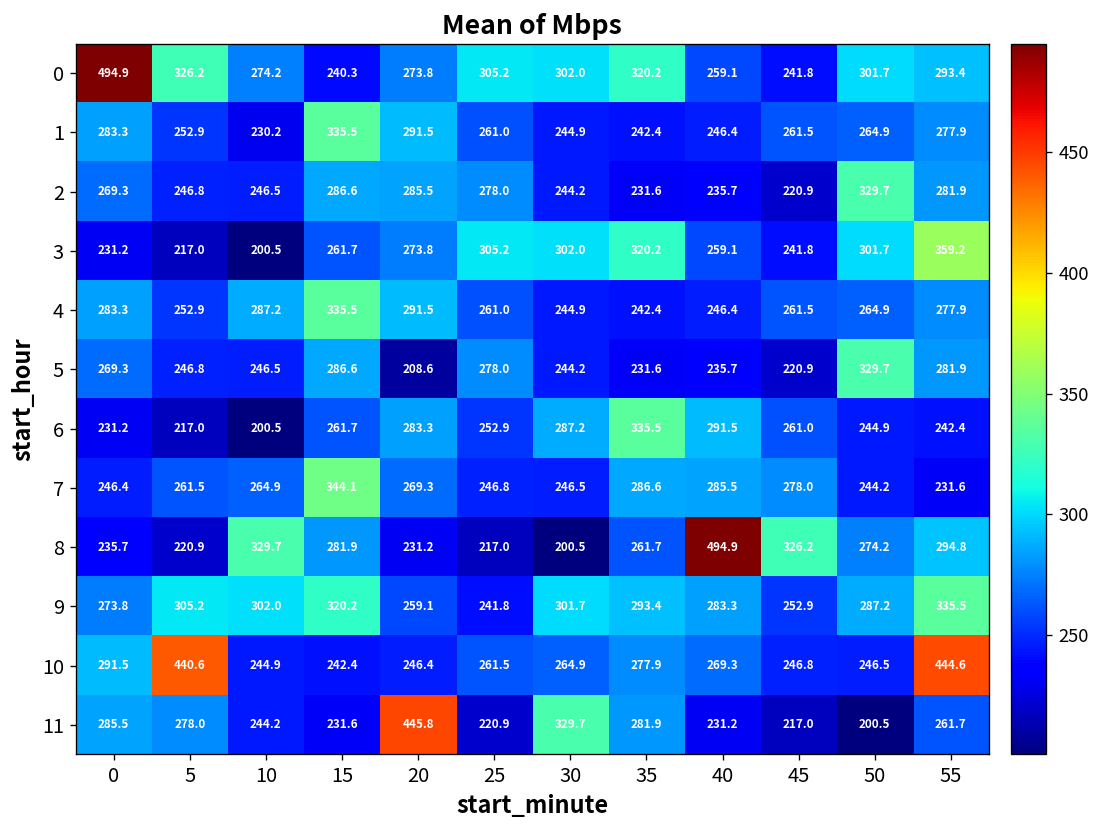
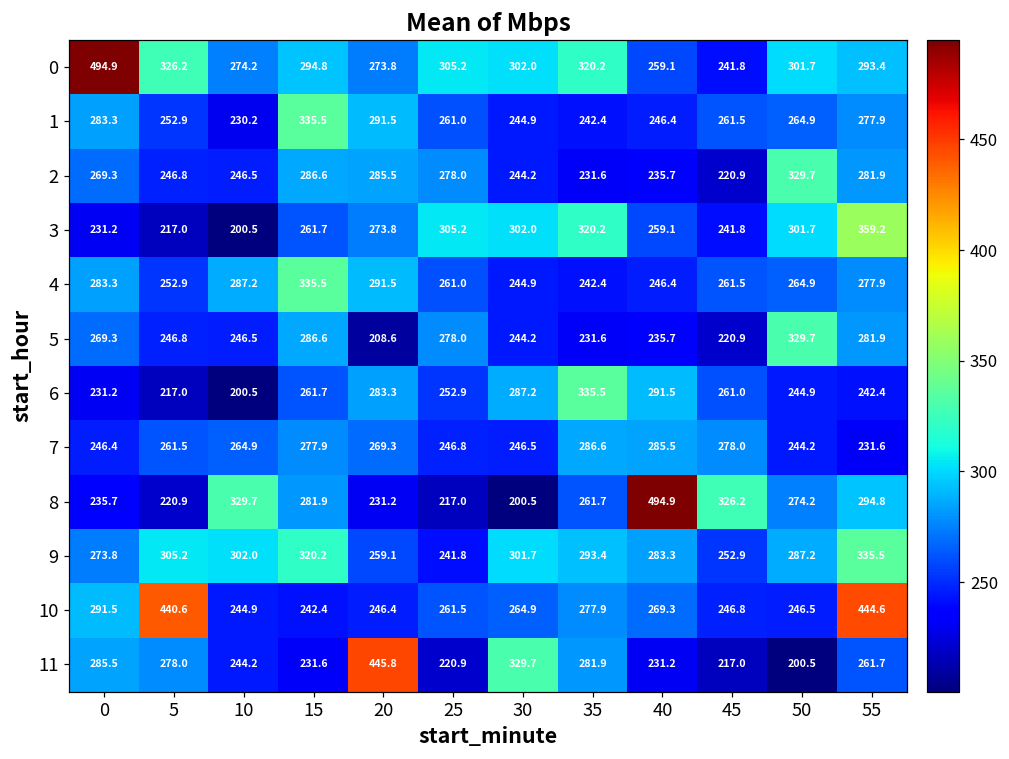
0, 15: 240.3 -> 294.8
7, 15: 344.1 -> 277.9
